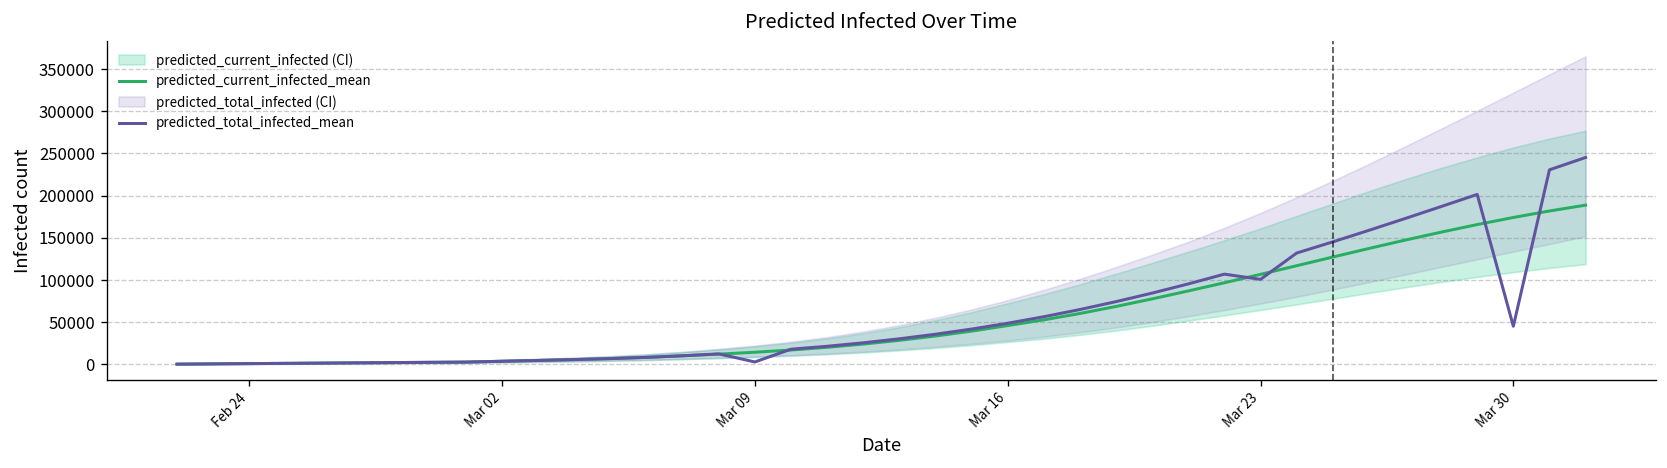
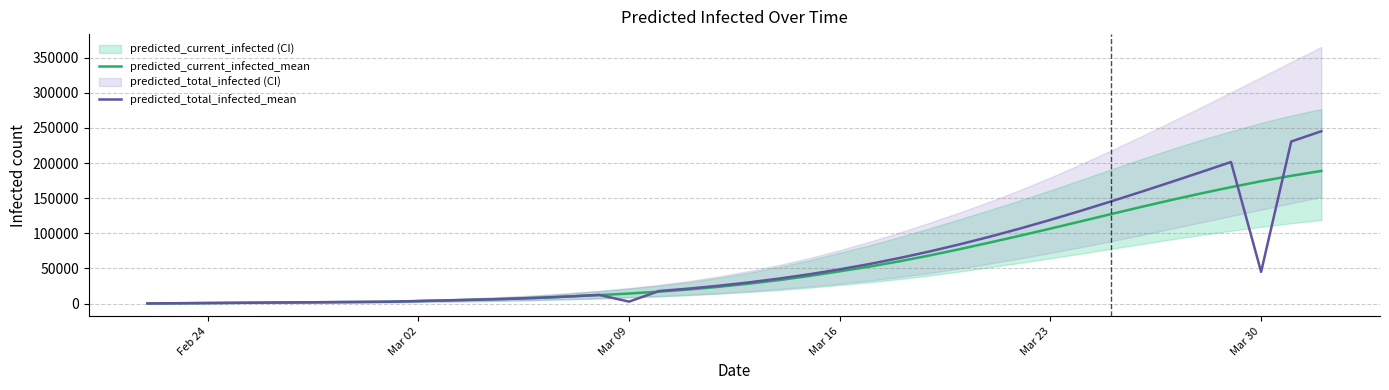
predicted_total_infected_mean, Mar 23: 100000 -> 120000
